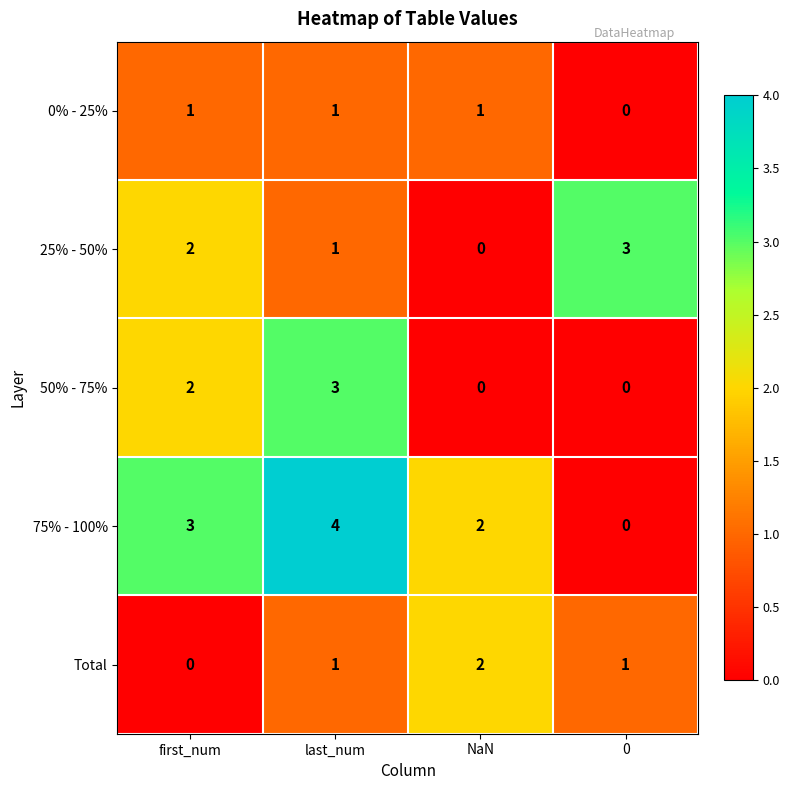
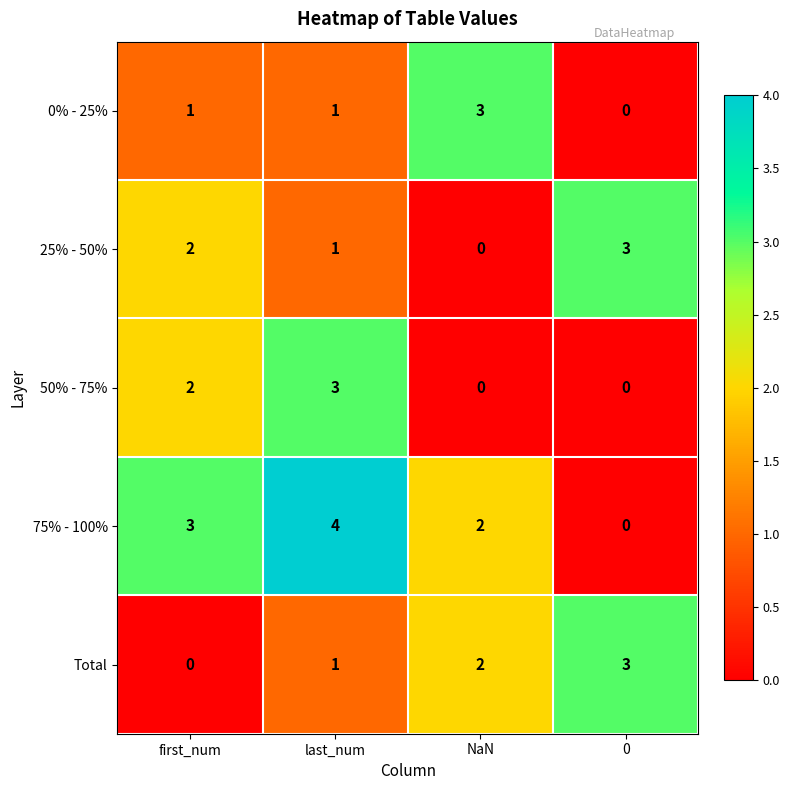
0% - 25%, NaN: 1 -> 3
Total, 0: 1 -> 3
